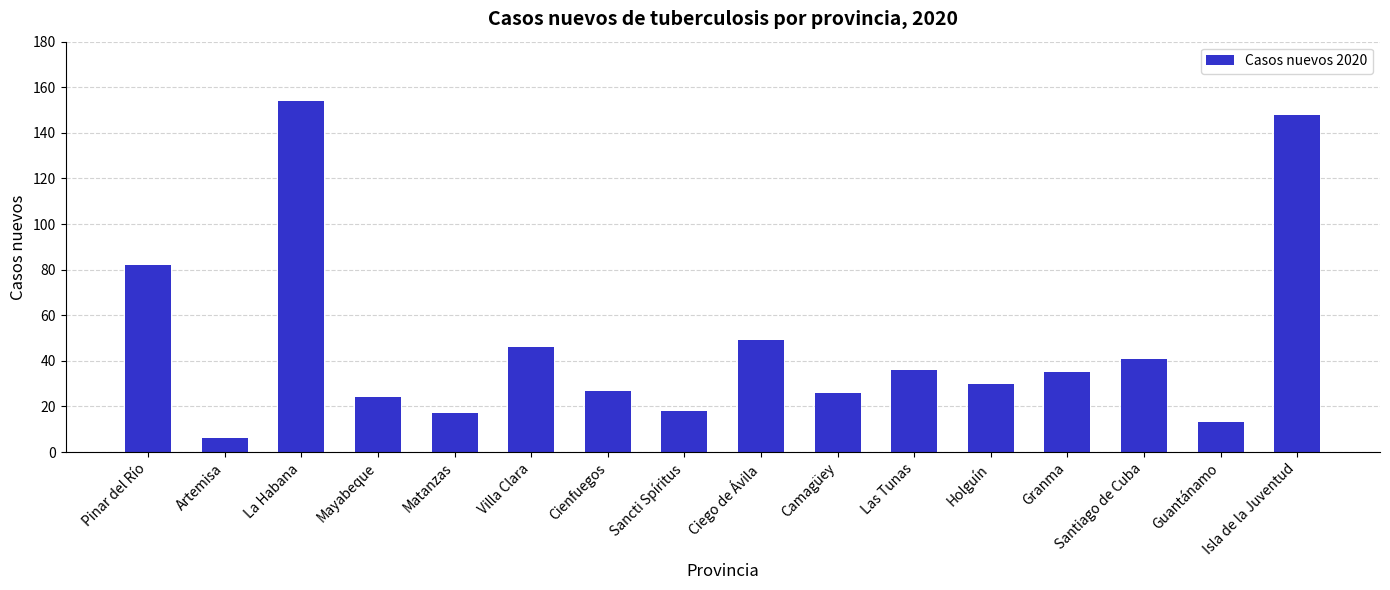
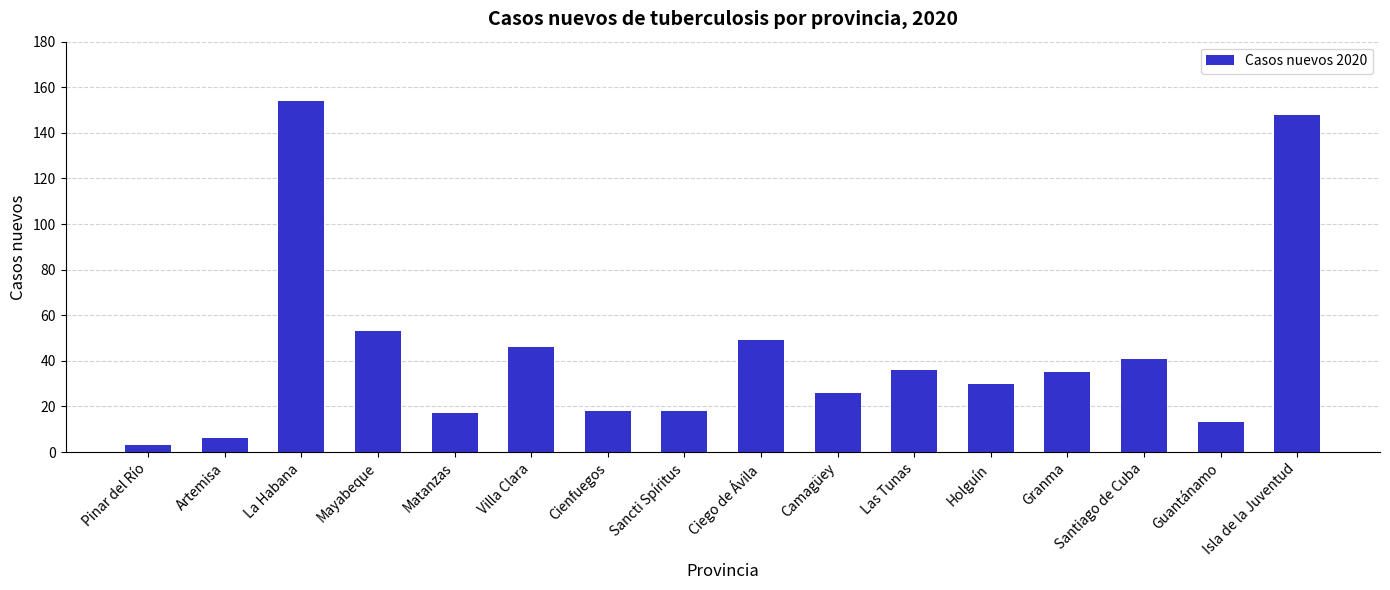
Pinar del Río: 82 -> 3
Mayabeque: 24 -> 53
Cienfuegos: 27 -> 18
